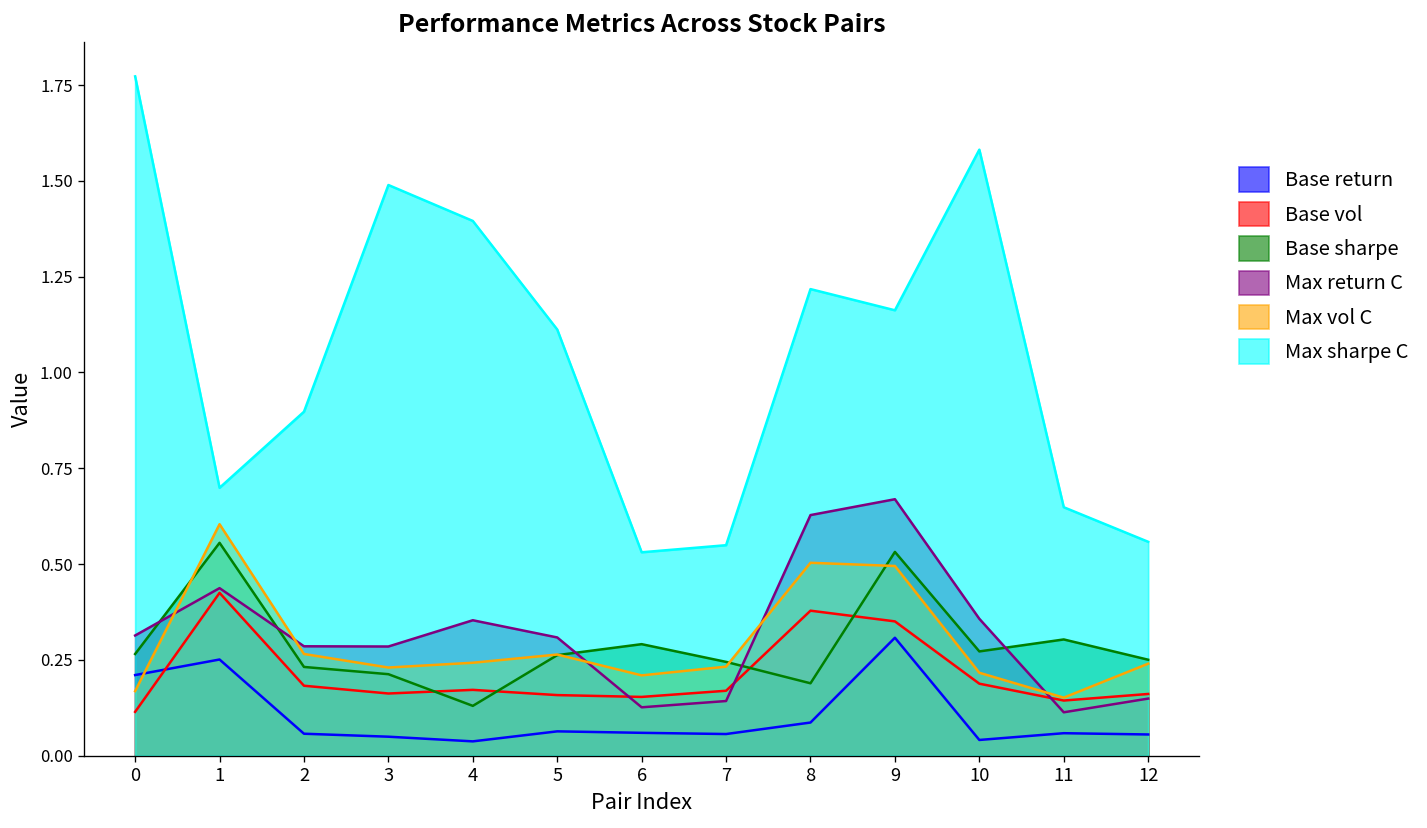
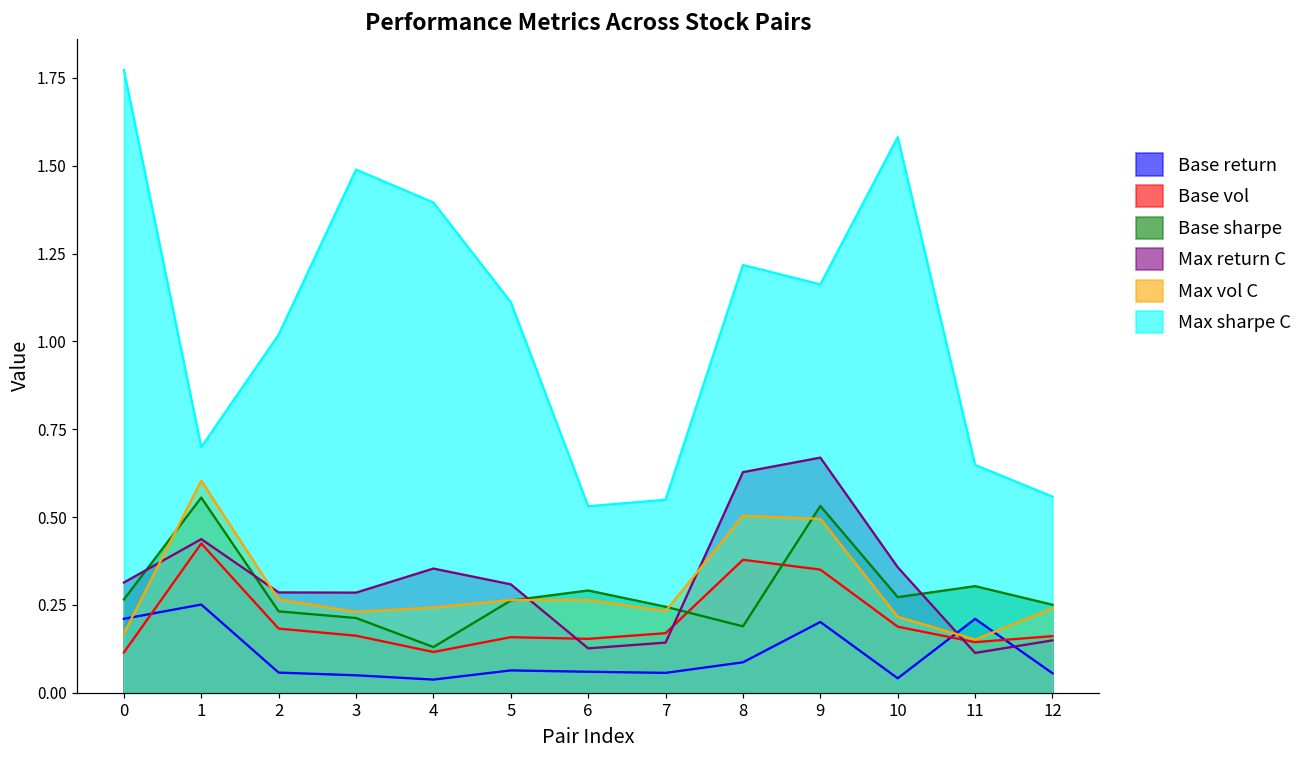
Max sharpe C, 2: 0.90 -> 1.02
Base vol, 4: 0.17 -> 0.12
Max vol C, 6: 0.21 -> 0.26
Base return, 9: 0.31 -> 0.20
Base return, 11: 0.06 -> 0.21
